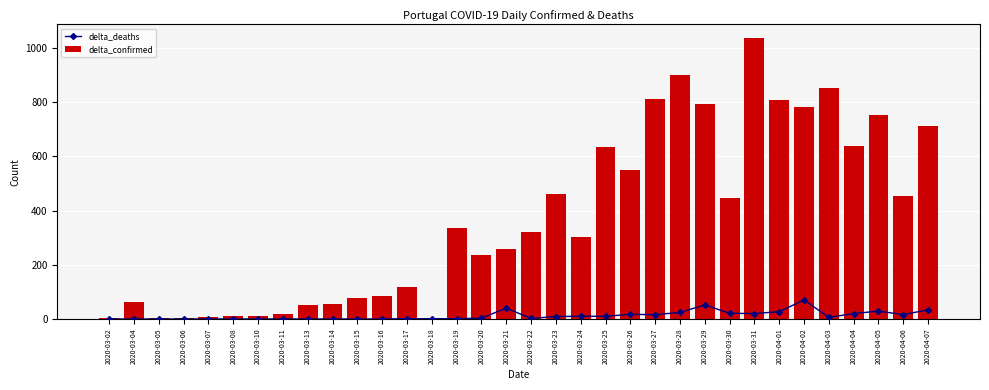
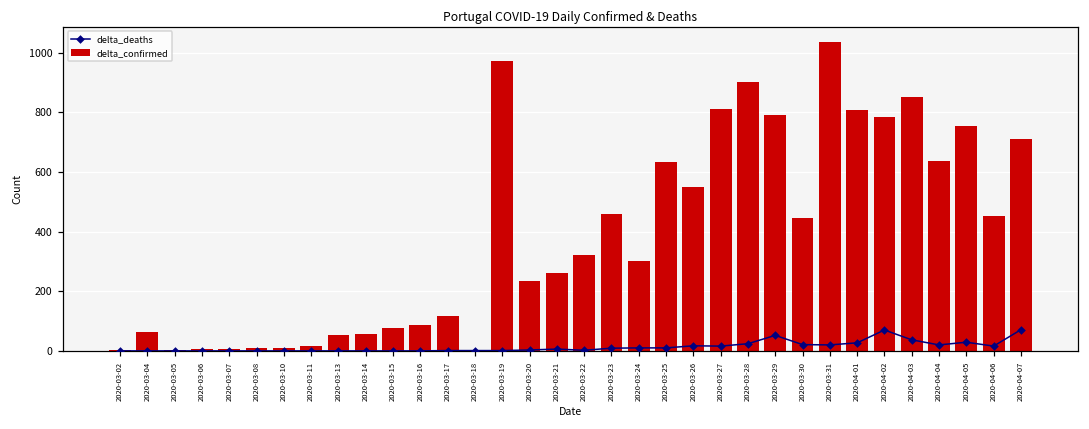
delta_confirmed, 2020-03-19: 340 -> 970
delta_deaths, 2020-03-21: 40 -> 10
delta_deaths, 2020-04-03: 10 -> 40
delta_deaths, 2020-04-07: 30 -> 70
